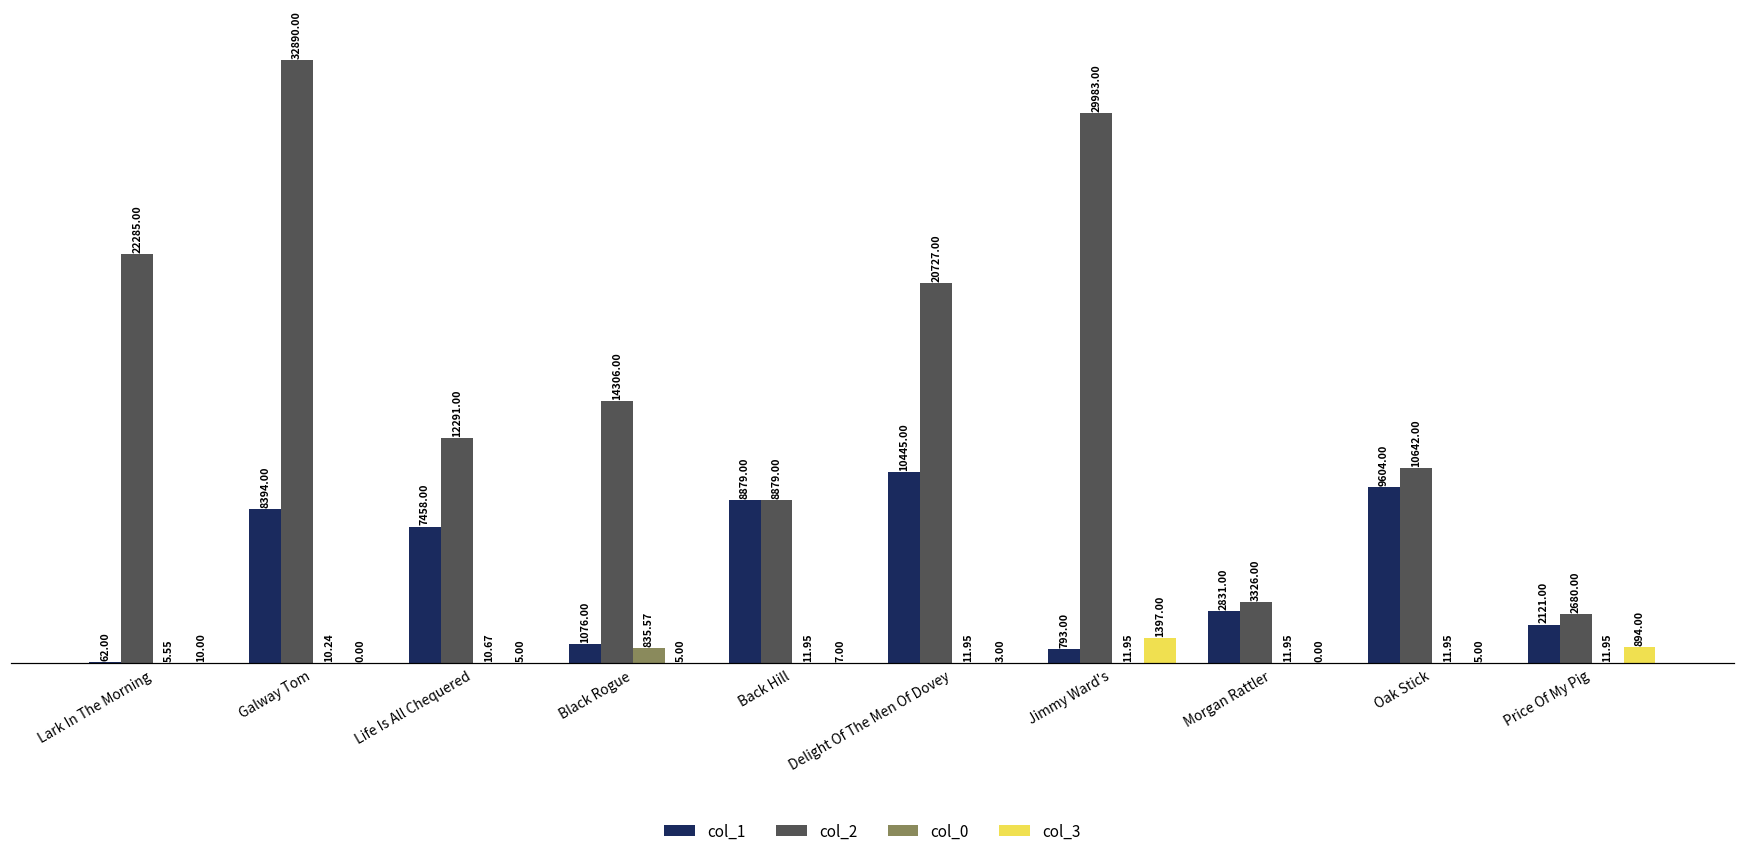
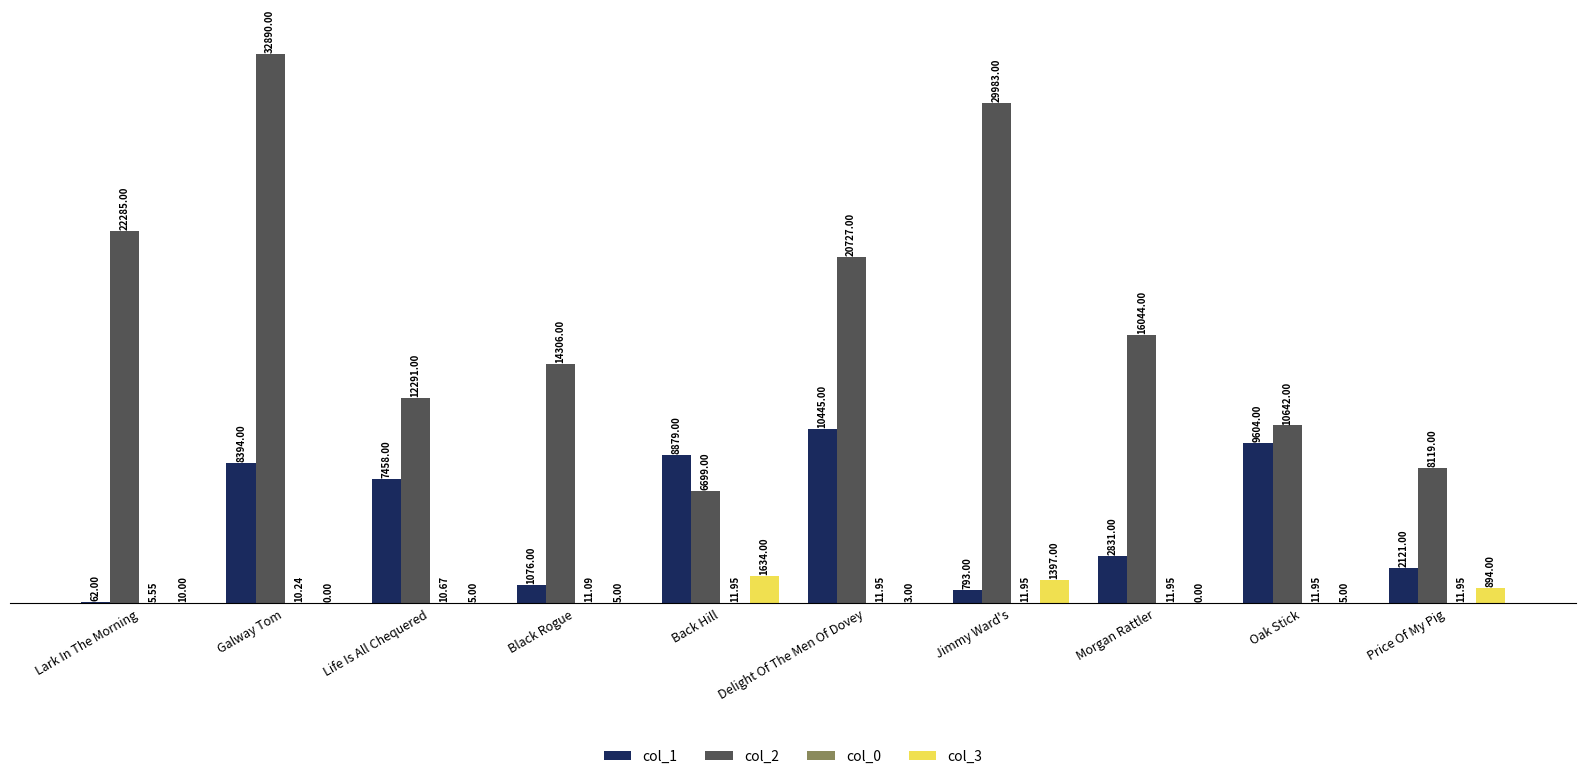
col_0, Black Rogue: 835.57 -> 11.09
col_2, Back Hill: 8879.00 -> 6699.00
col_3, Back Hill: 7.00 -> 1634.00
col_2, Morgan Rattler: 3326.00 -> 16044.00
col_2, Price Of My Pig: 2680.00 -> 8119.00
